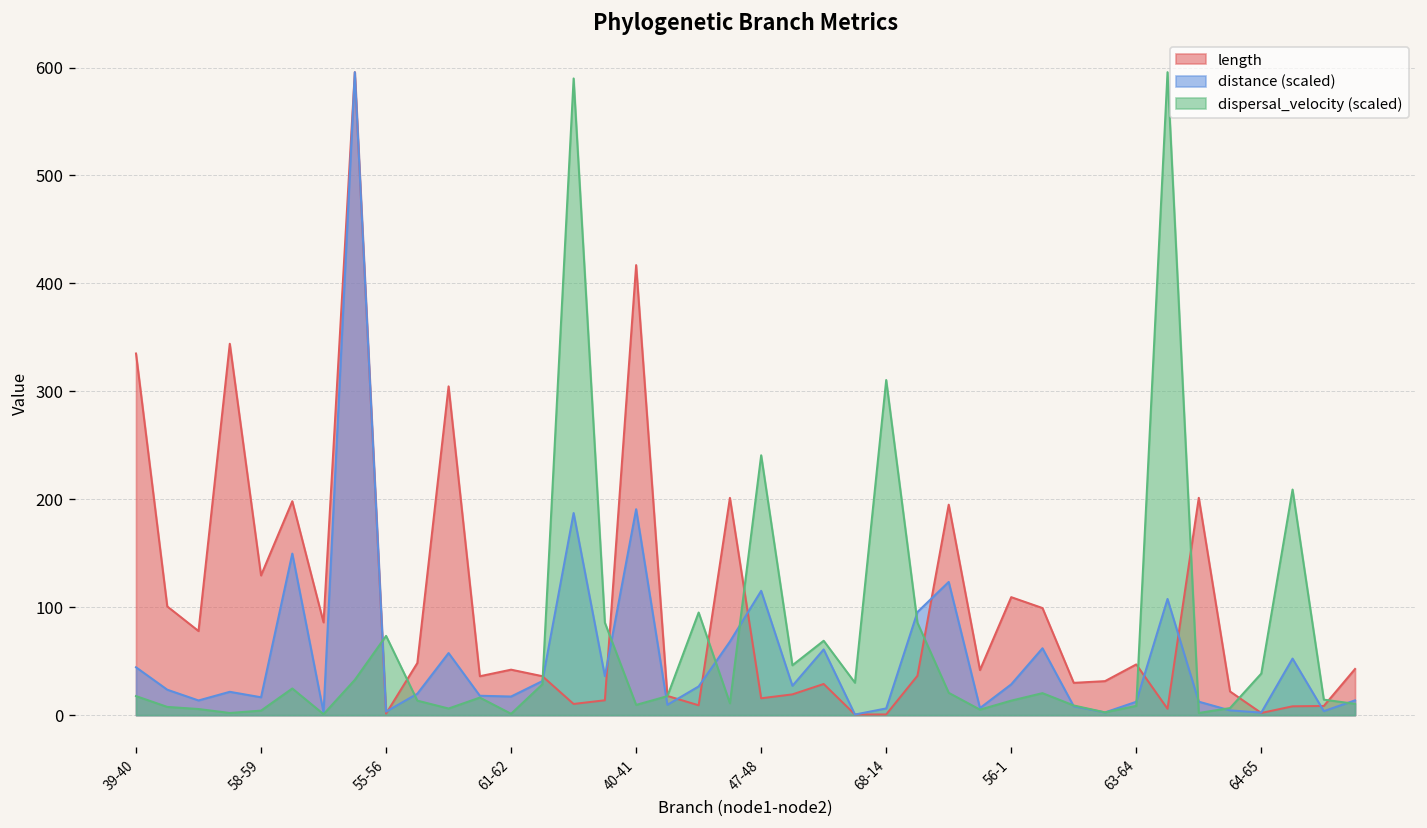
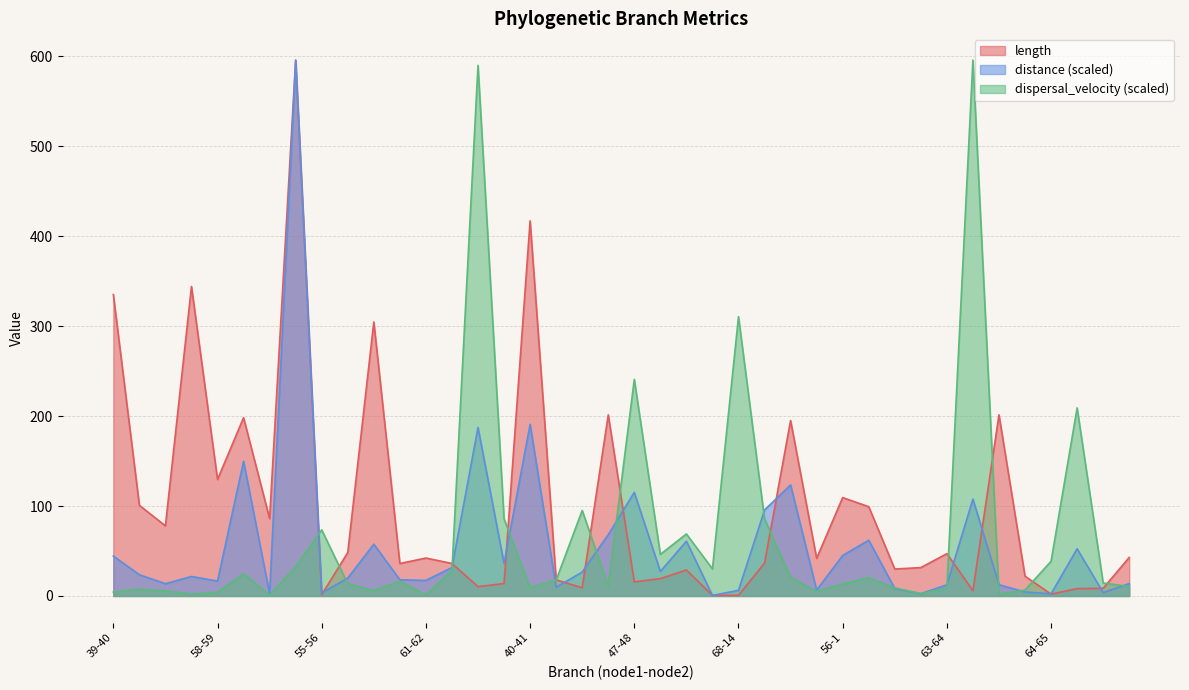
dispersal_velocity (scaled), 39-40: 20 -> 0
distance (scaled), 56-1: 30 -> 50
